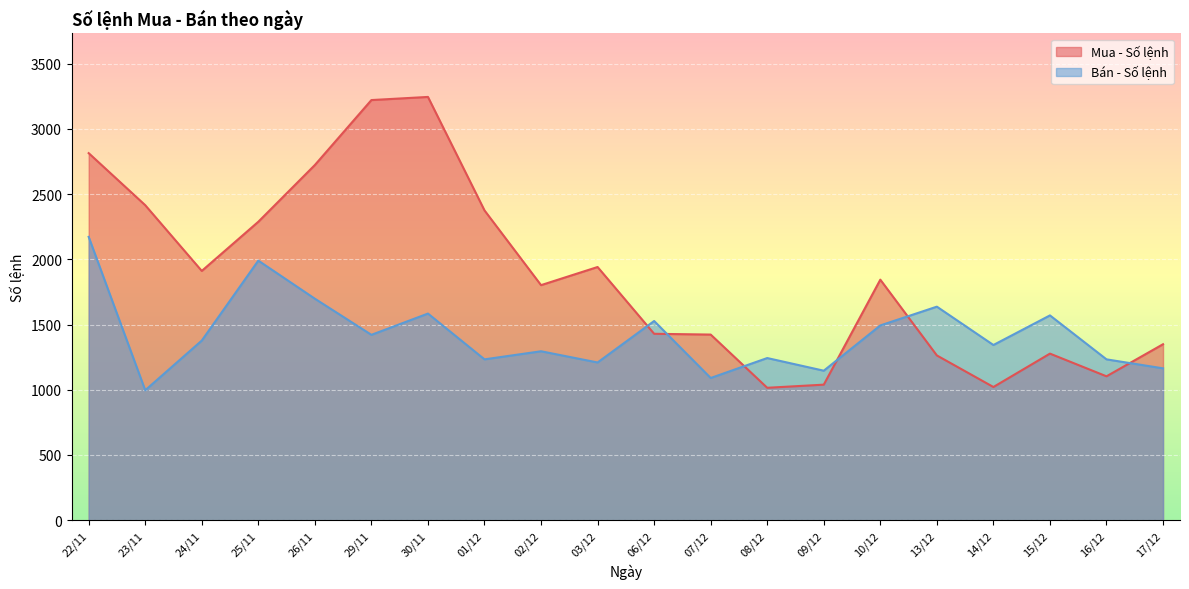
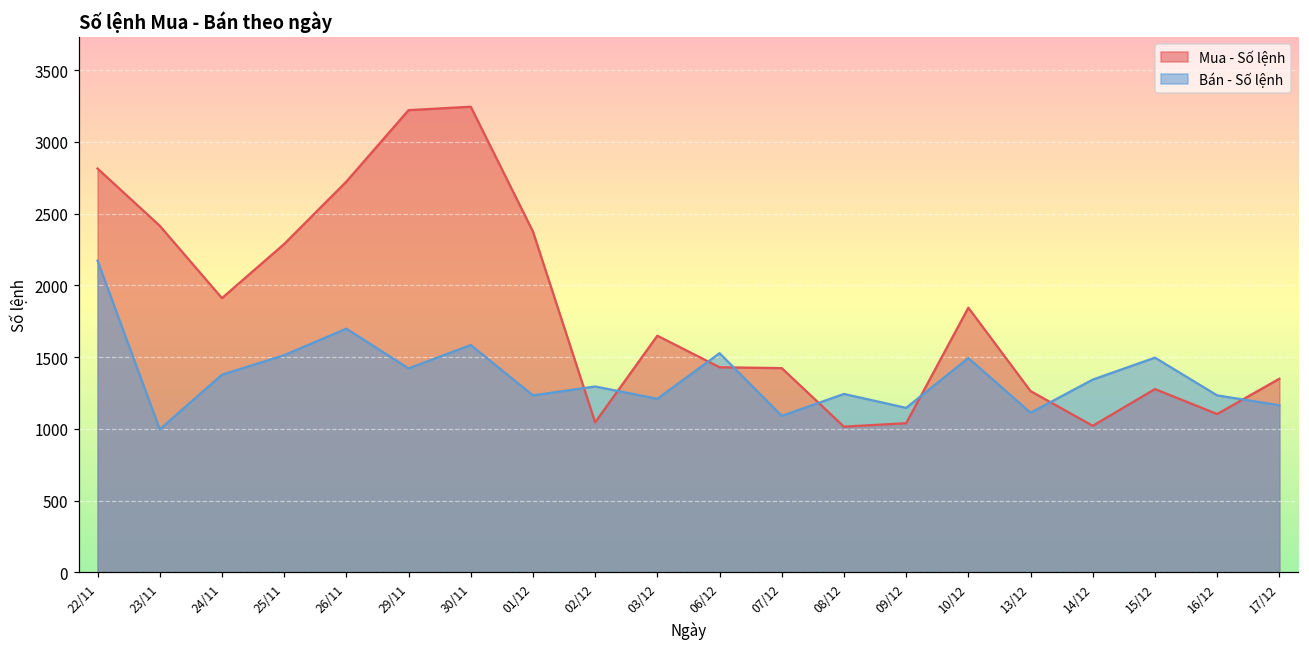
Bán - Số lệnh, 25/11: 1990 -> 1510
Mua - Số lệnh, 02/12: 1800 -> 1050
Mua - Số lệnh, 03/12: 1940 -> 1650
Bán - Số lệnh, 13/12: 1640 -> 1110
Bán - Số lệnh, 15/12: 1570 -> 1500
